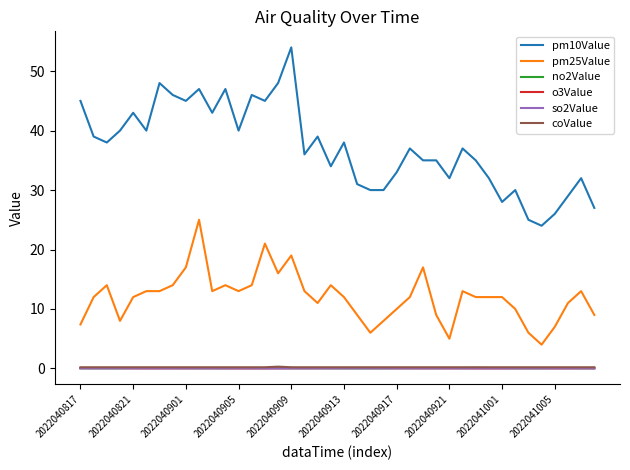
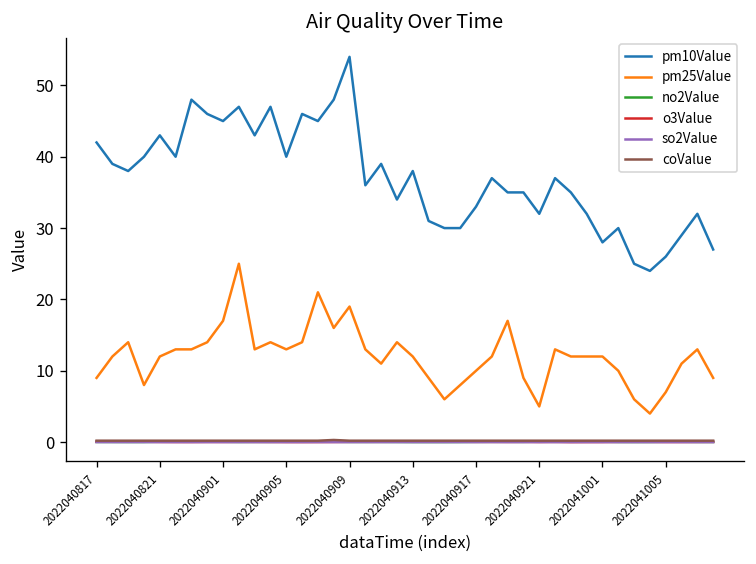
pm10Value, 2022040817: 45 -> 42
pm25Value, 2022040817: 7 -> 9
